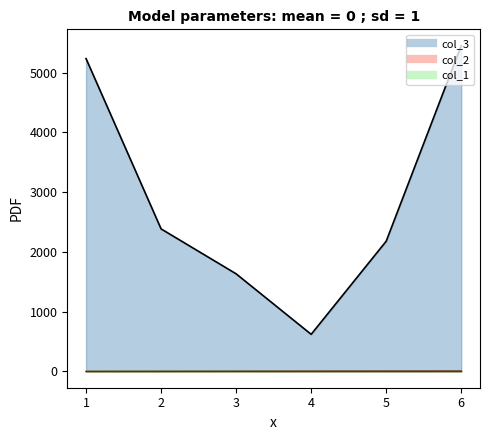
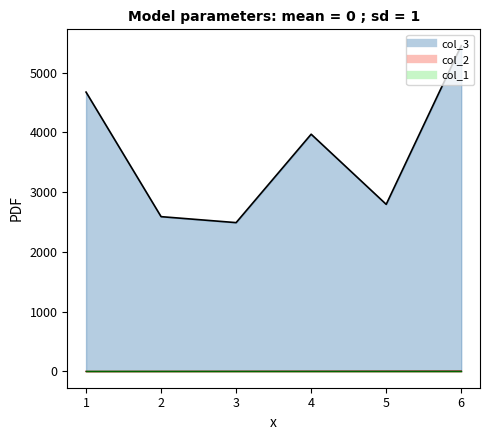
col_3, 1: 5200 -> 4700
col_3, 2: 2400 -> 2600
col_3, 3: 1600 -> 2500
col_3, 4: 600 -> 4000
col_3, 5: 2200 -> 2800
